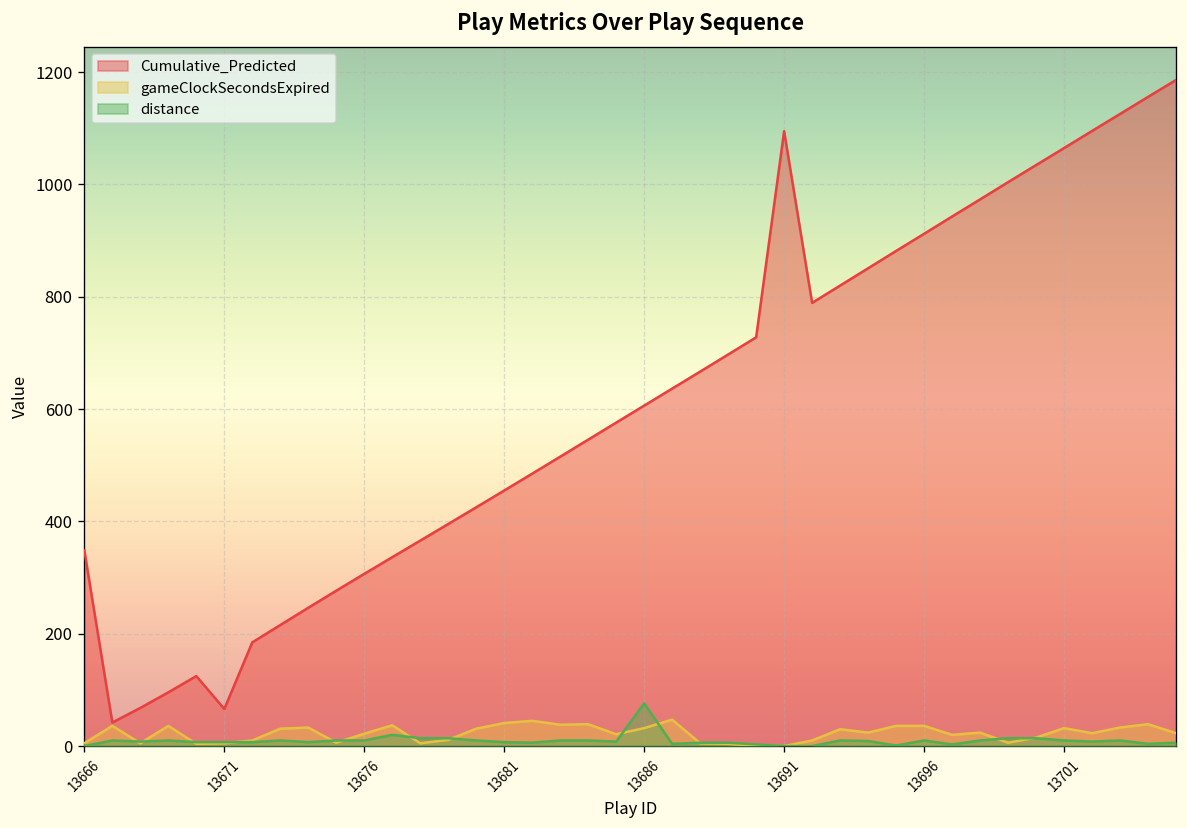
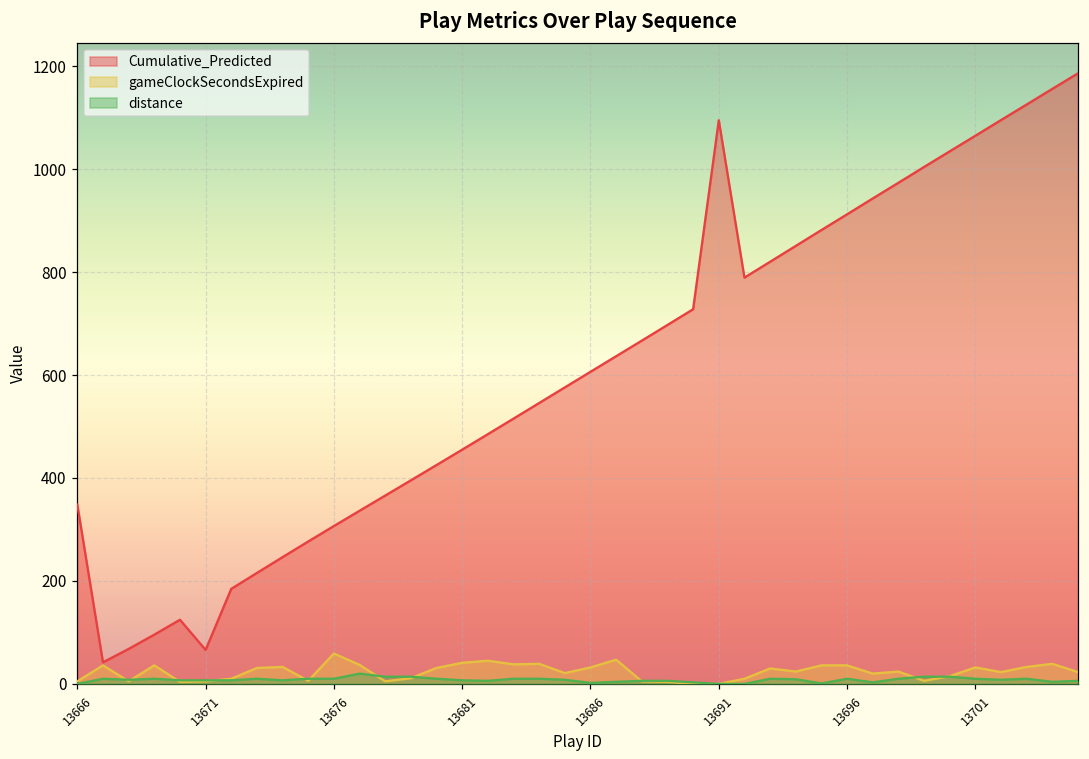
gameClockSecondsExpired, 13676: 20 -> 60
distance, 13686: 80 -> 0
